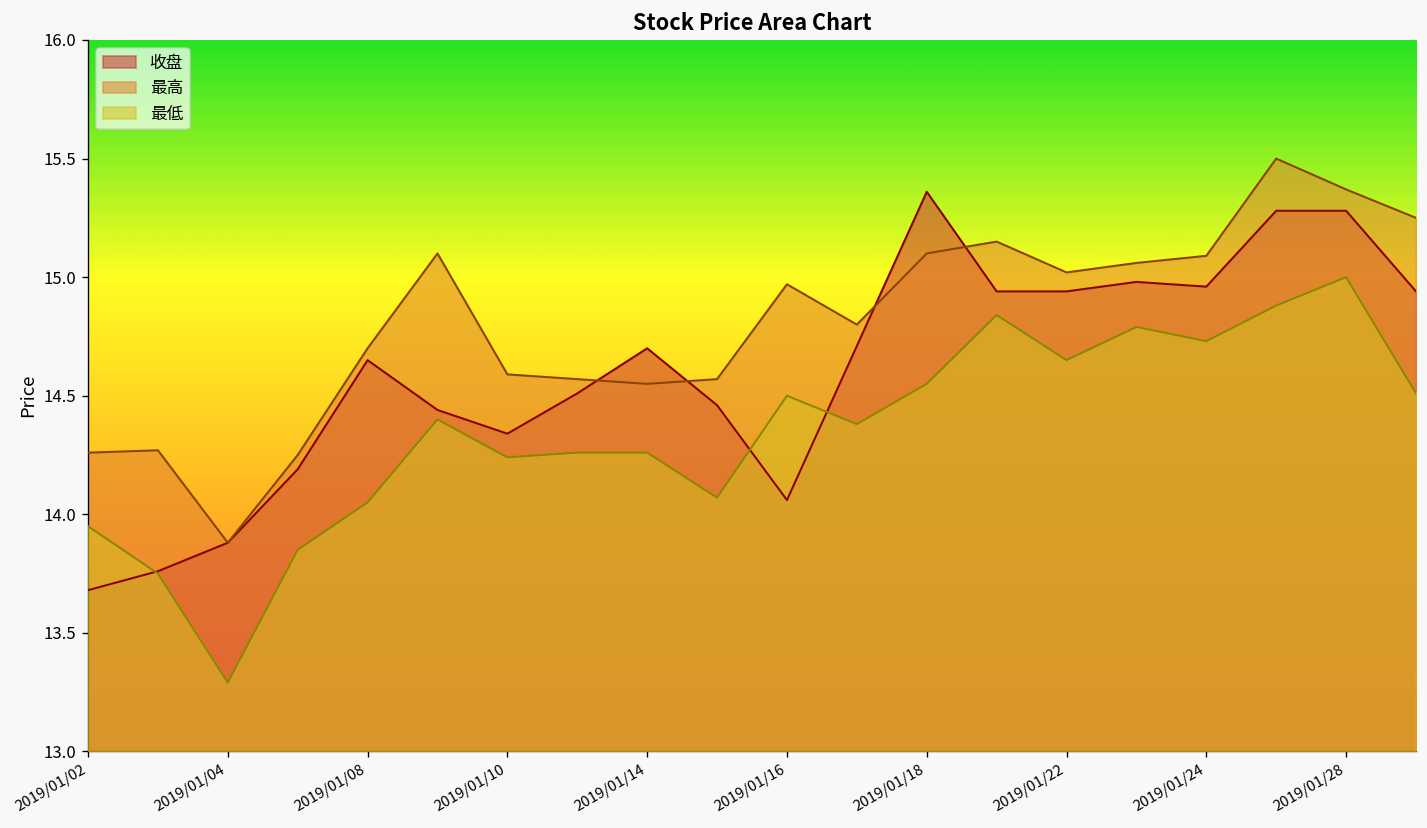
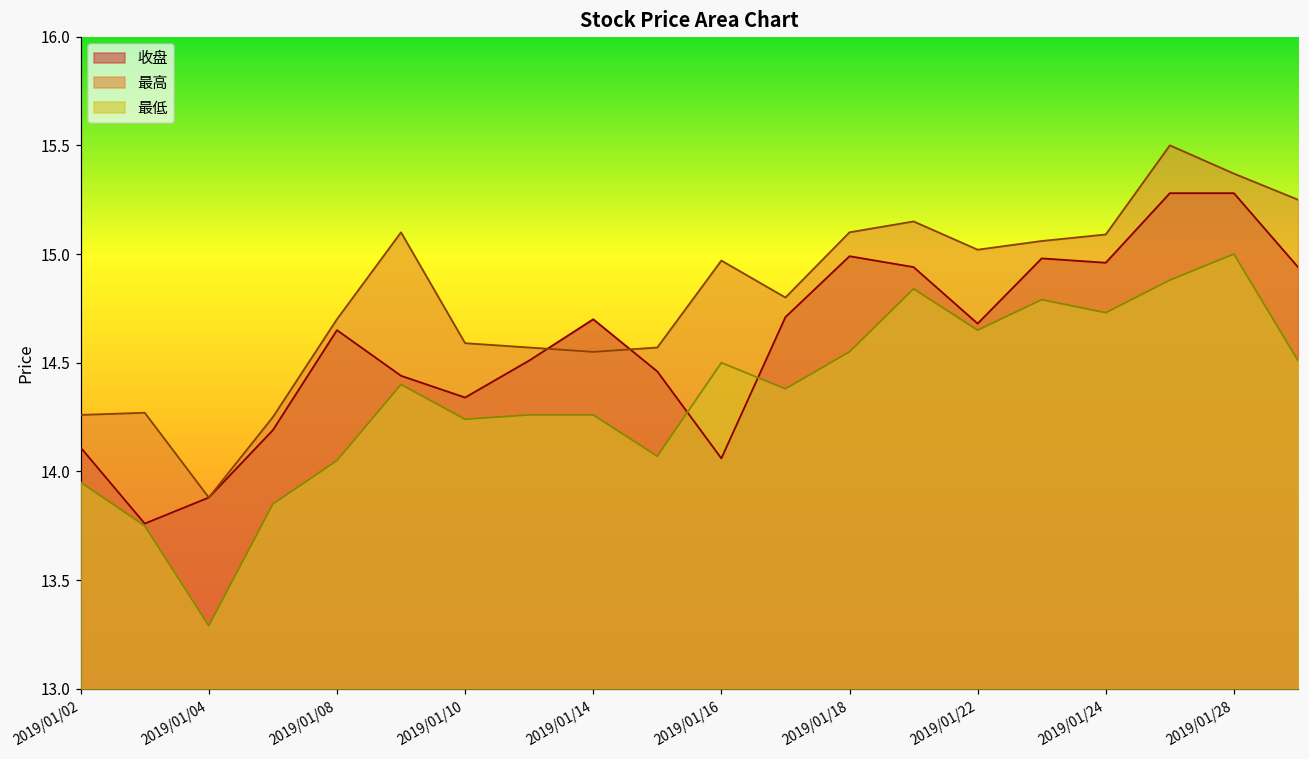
收盘, 2019/01/02: 13.68 -> 14.11
收盘, 2019/01/18: 15.36 -> 14.99
收盘, 2019/01/22: 14.94 -> 14.68
